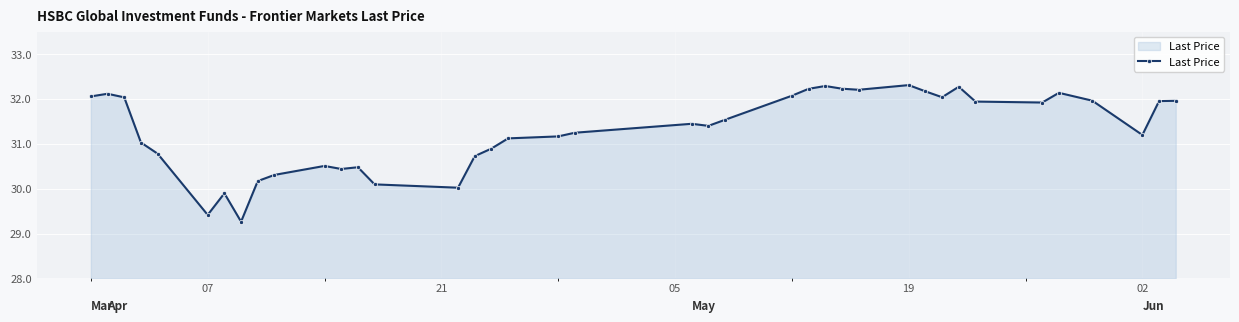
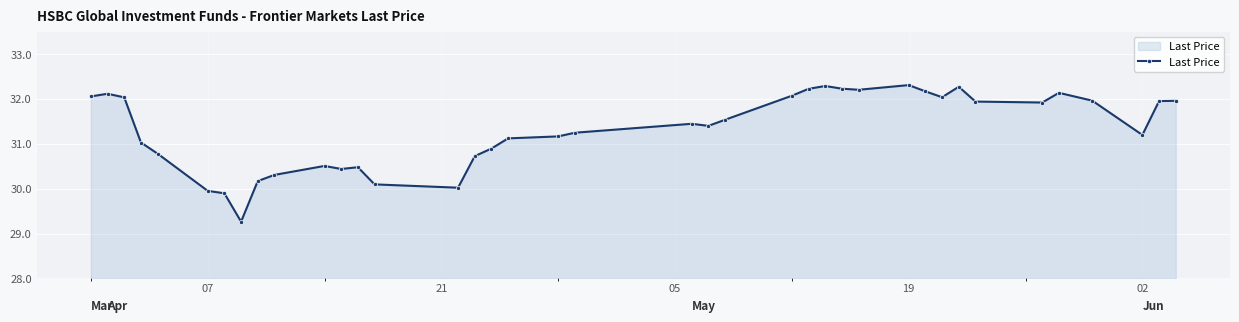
07: 29.4 -> 30.0
